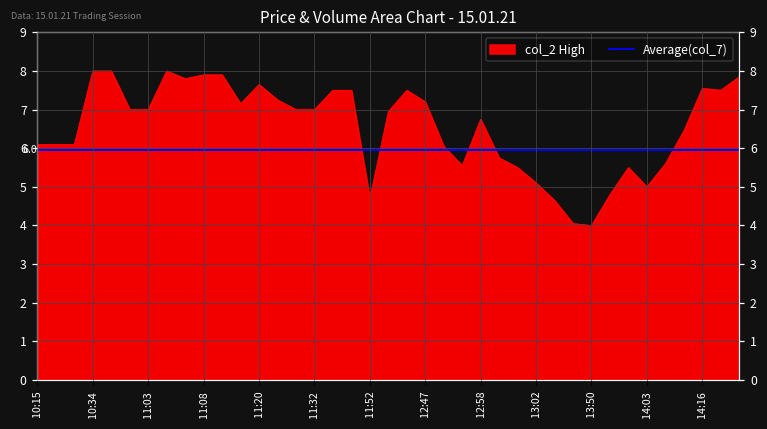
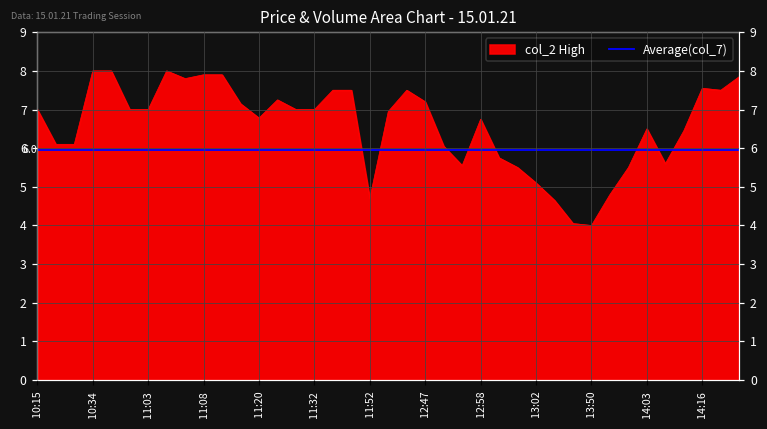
10:15: 6.1 -> 7.0
11:20: 7.7 -> 6.8
14:03: 5.0 -> 6.5
